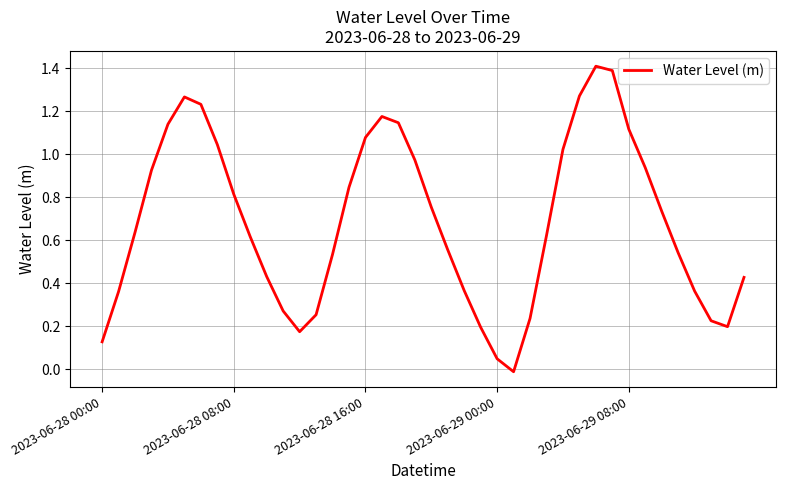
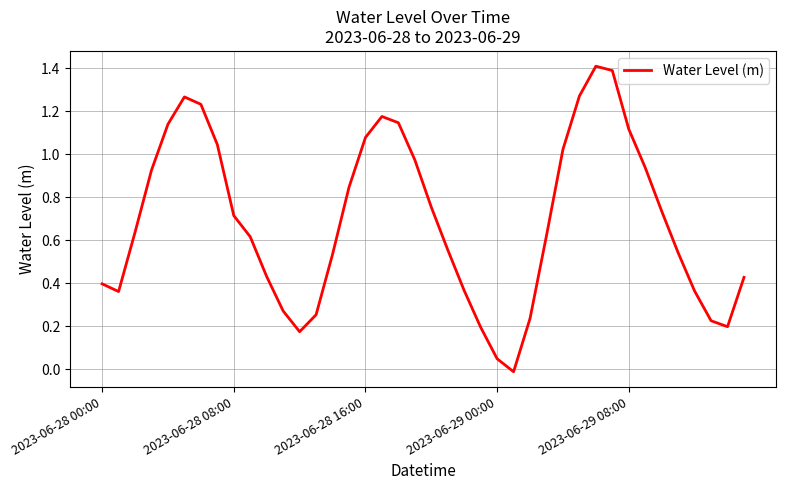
2023-06-28 00:00: 0.13 -> 0.40
2023-06-28 08:00: 0.81 -> 0.71
